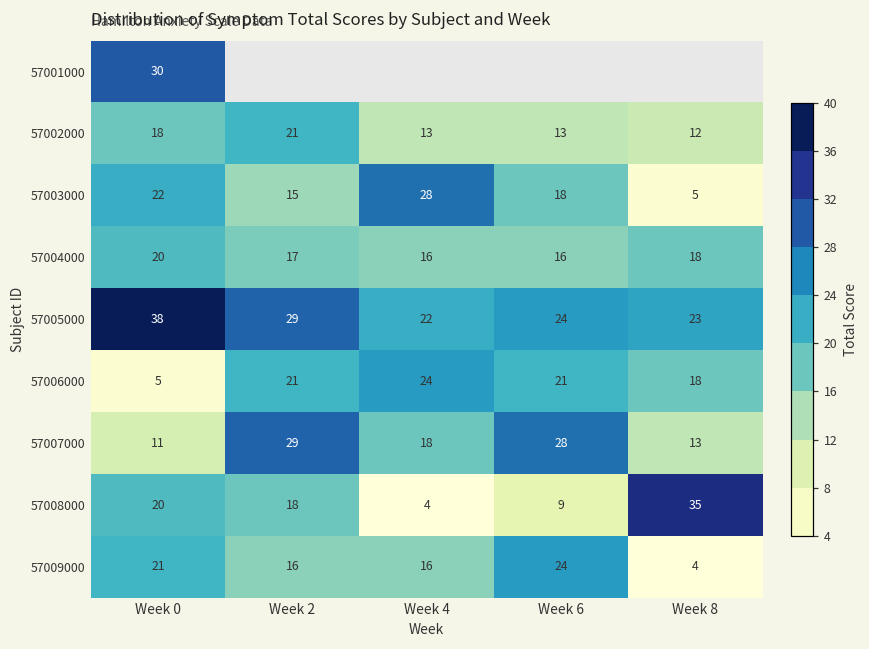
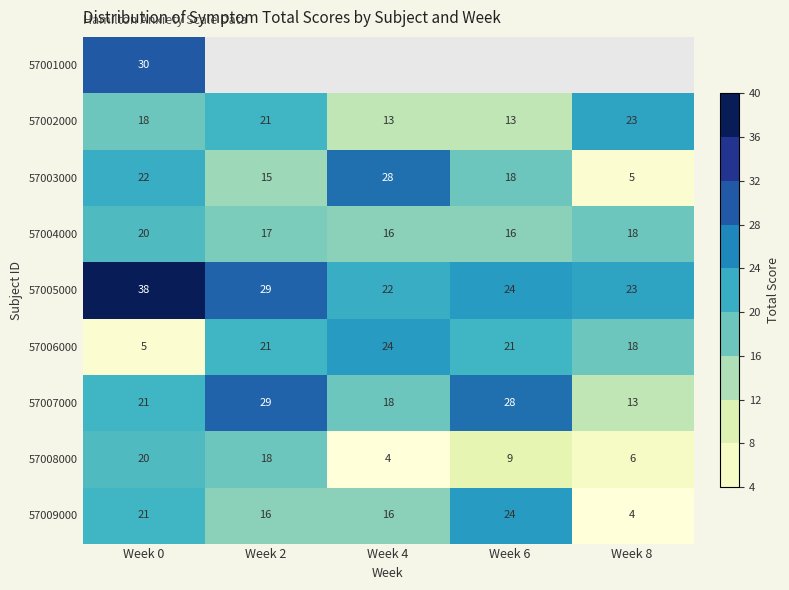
57002000, Week 8: 12 -> 23
57007000, Week 0: 11 -> 21
57008000, Week 8: 35 -> 6
